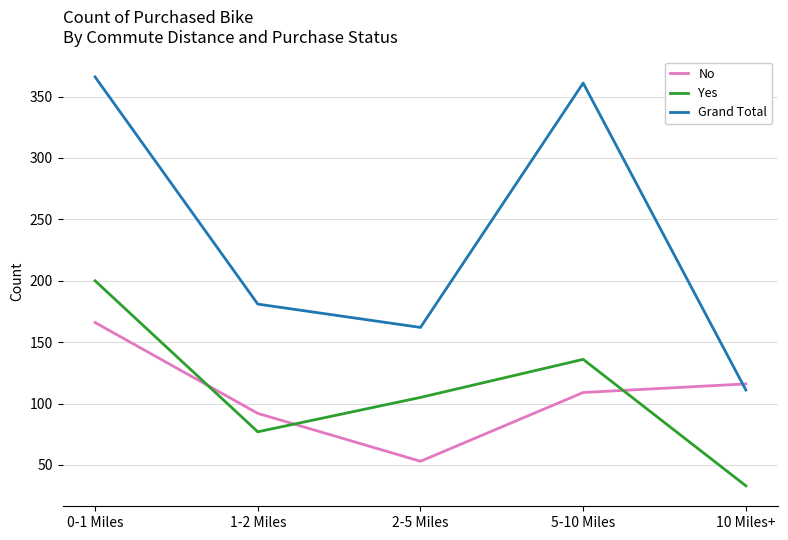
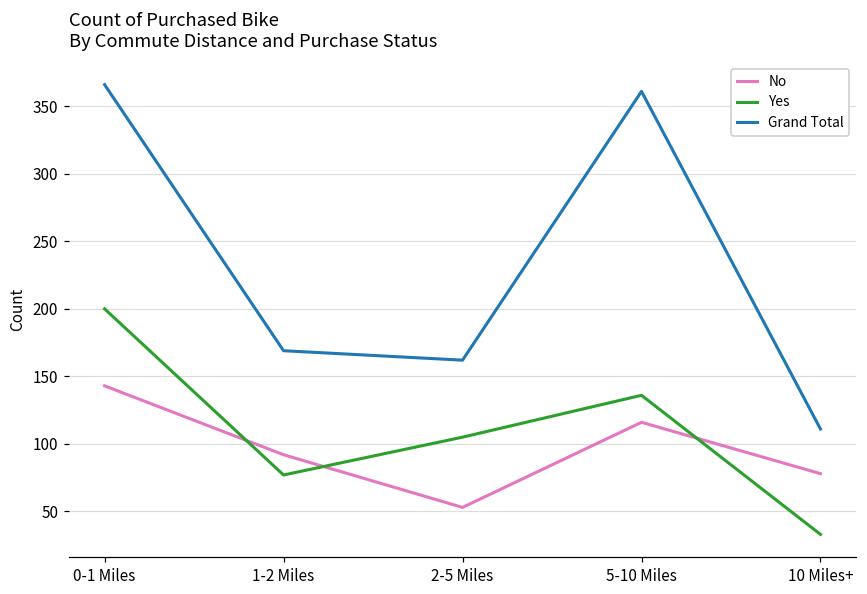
No, 0-1 Miles: 166 -> 143
Grand Total, 1-2 Miles: 181 -> 169
No, 5-10 Miles: 109 -> 116
No, 10 Miles+: 116 -> 78
